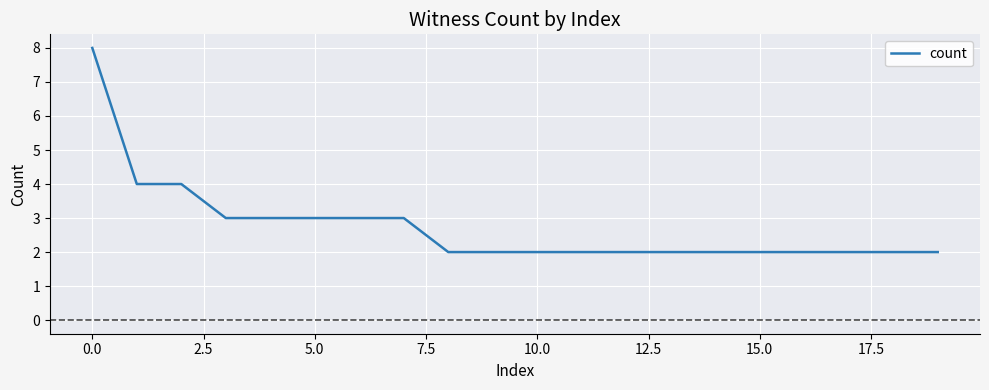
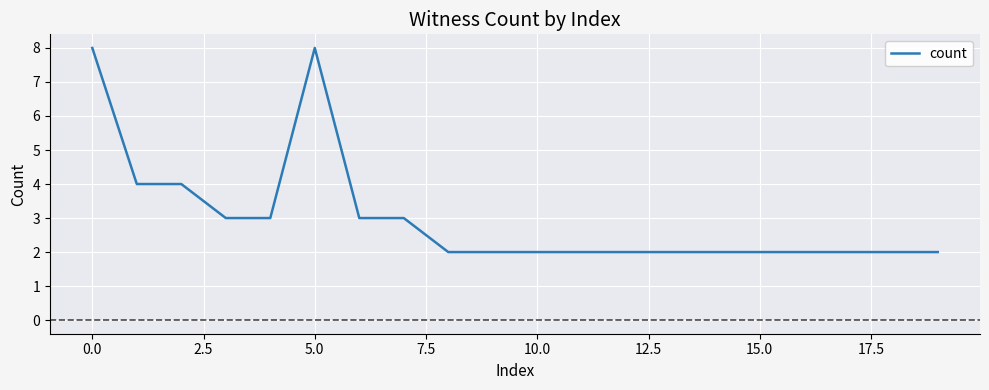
5.0: 3 -> 8
